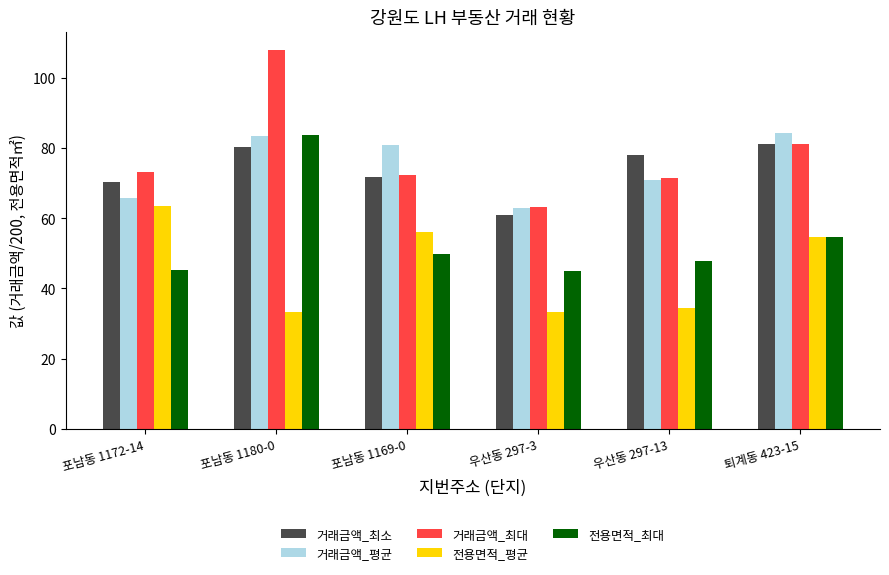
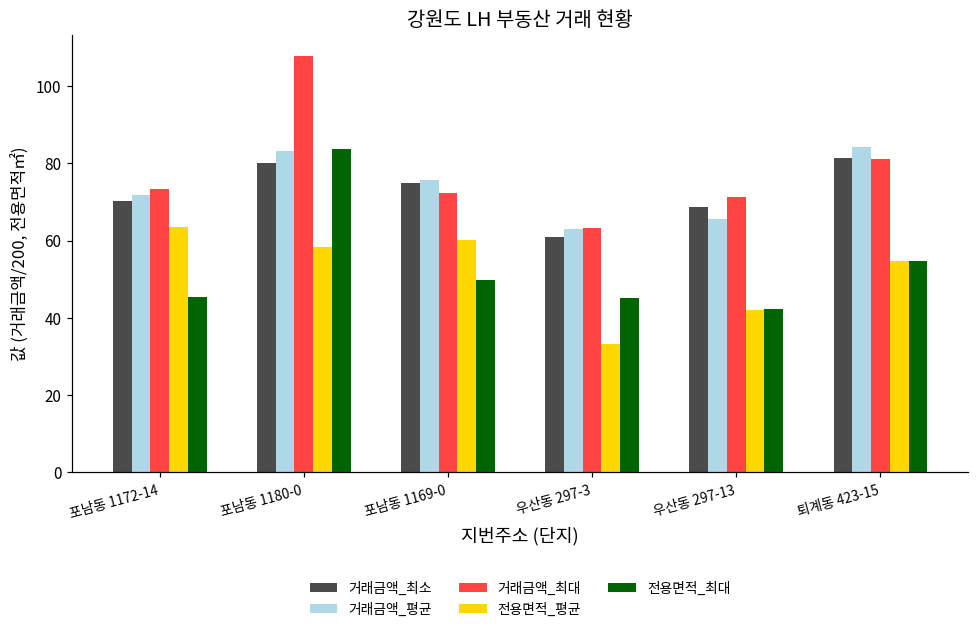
거래금액_평균, 포남동 1172-14: 66 -> 72
전용면적_평균, 포남동 1180-0: 33 -> 58
거래금액_최소, 포남동 1169-0: 72 -> 75
거래금액_평균, 포남동 1169-0: 81 -> 76
전용면적_평균, 포남동 1169-0: 56 -> 60
거래금액_최소, 우산동 297-13: 78 -> 69
거래금액_평균, 우산동 297-13: 71 -> 66
전용면적_평균, 우산동 297-13: 35 -> 42
전용면적_최대, 우산동 297-13: 48 -> 42
